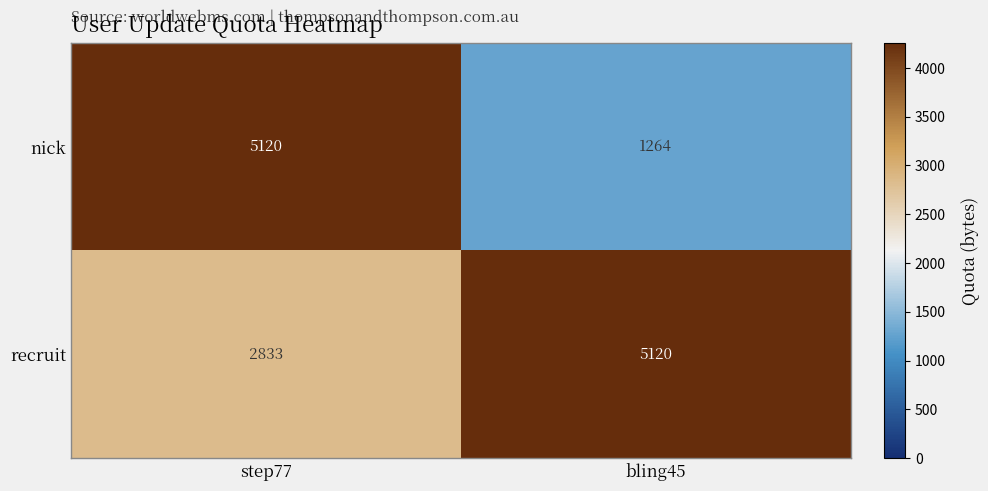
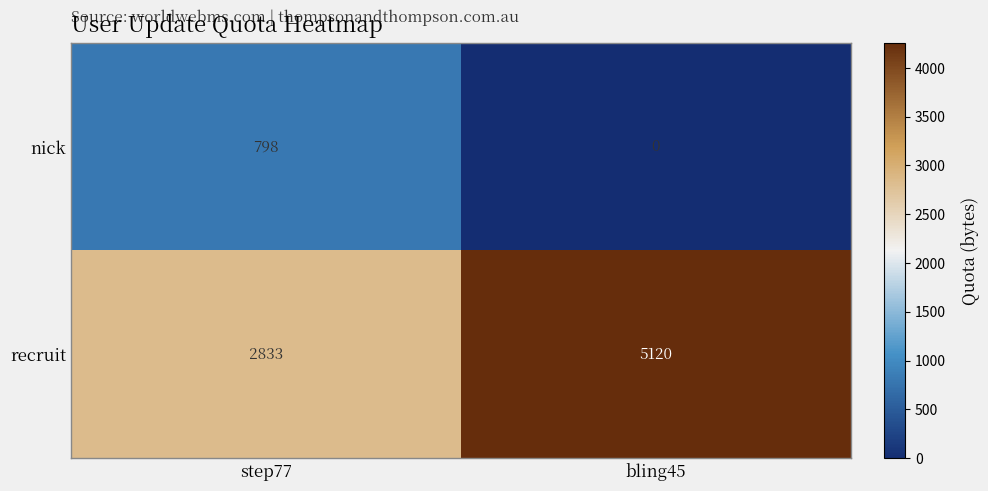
nick, step77: 5120 -> 798
nick, bling45: 1264 -> 0
